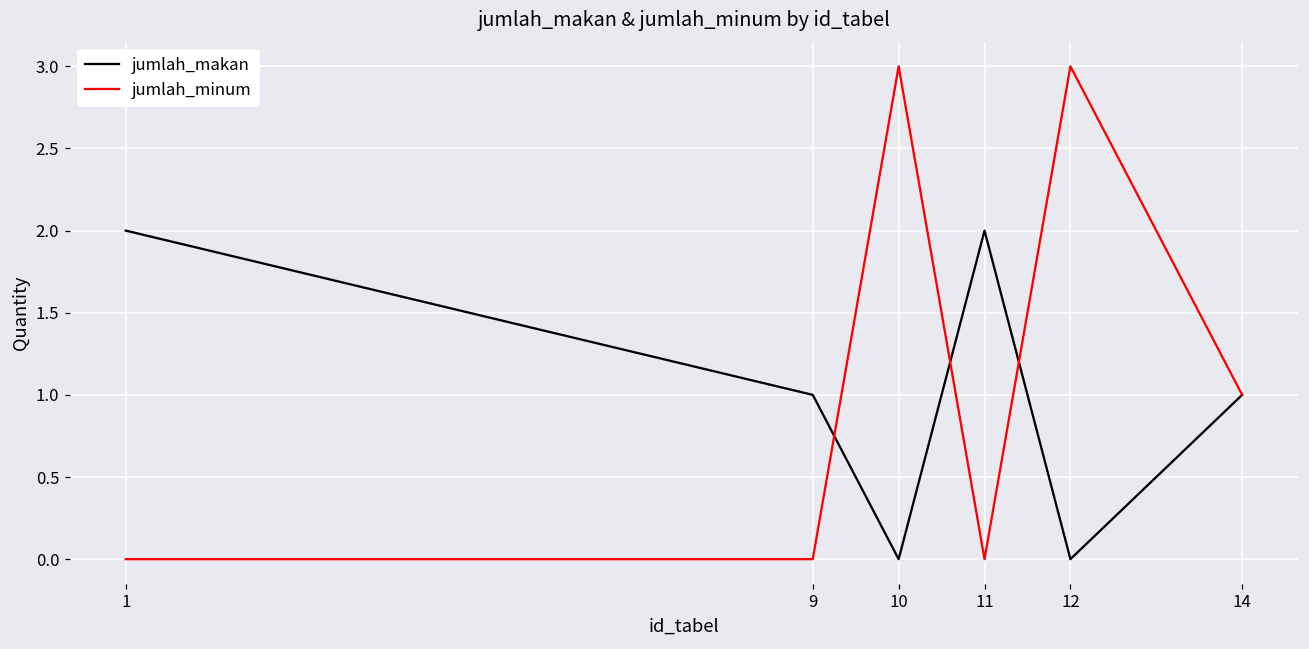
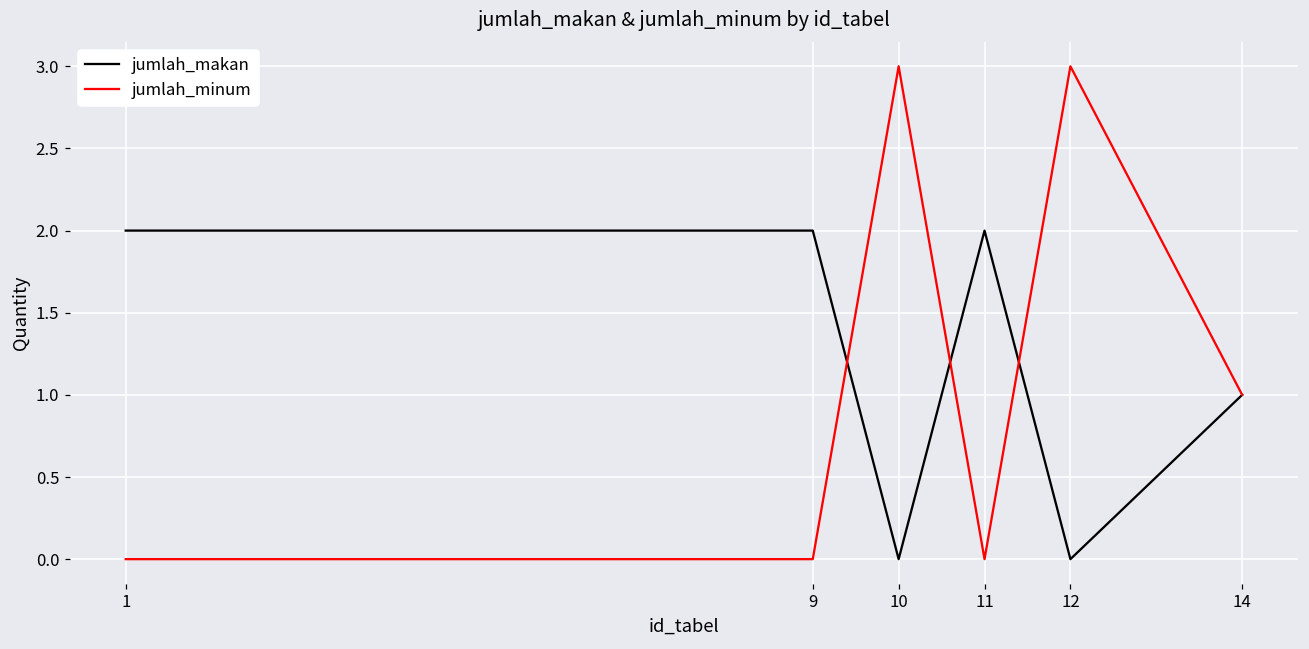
jumlah_makan, 9: 1 -> 2
